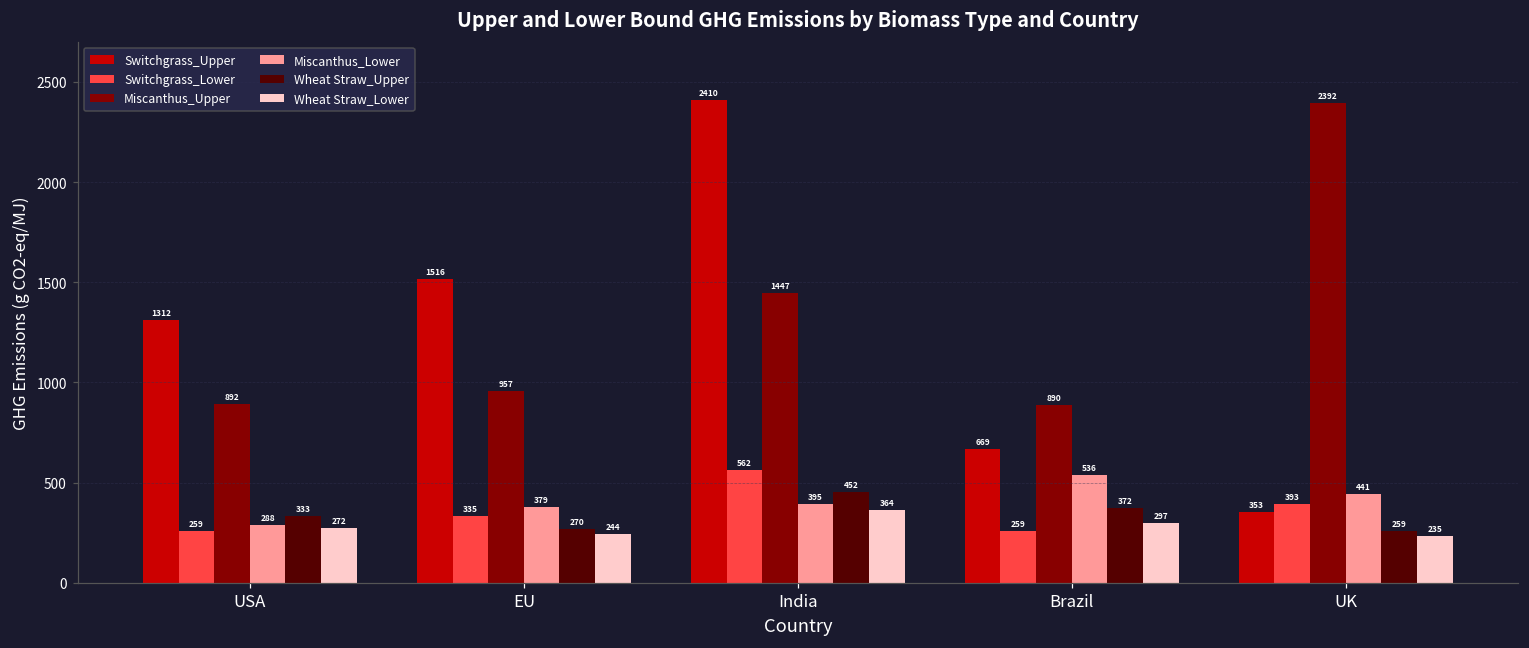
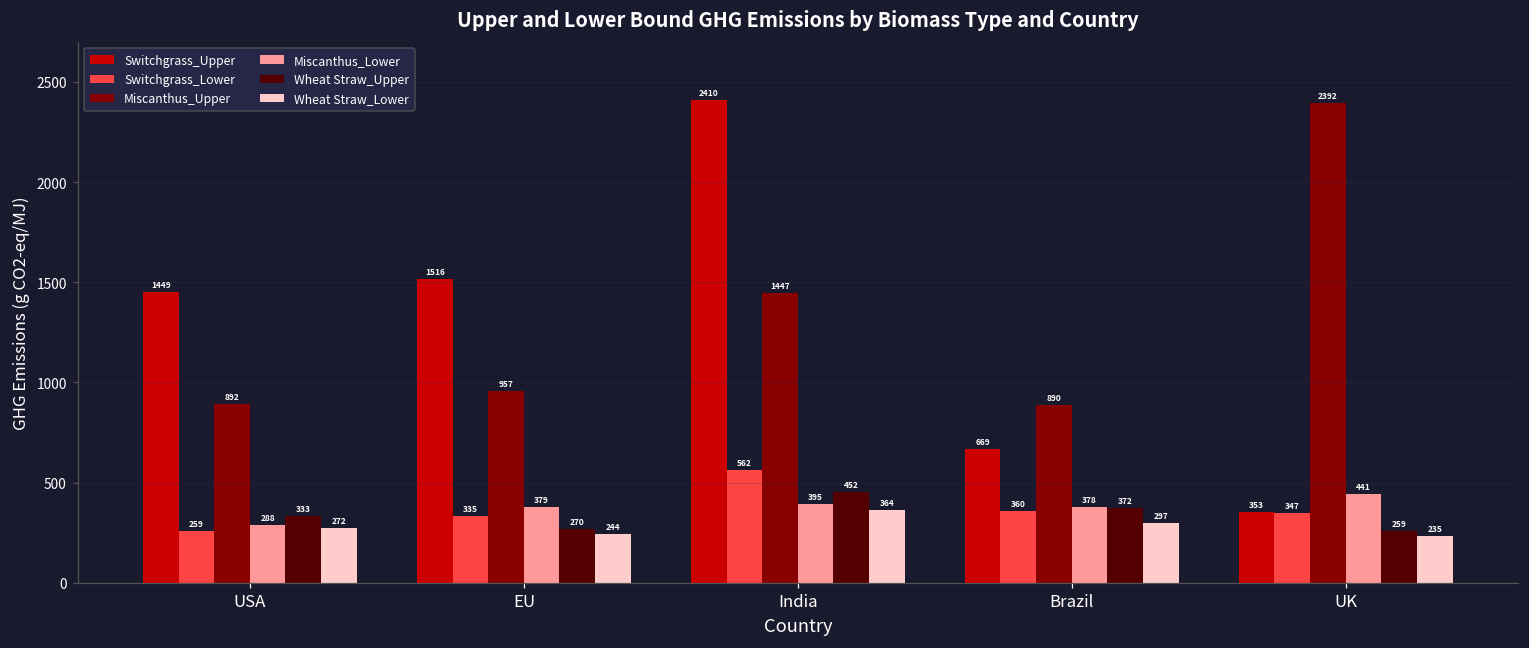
Switchgrass_Upper, USA: 1312 -> 1449
Switchgrass_Lower, Brazil: 259 -> 360
Miscanthus_Lower, Brazil: 536 -> 378
Switchgrass_Lower, UK: 393 -> 347
